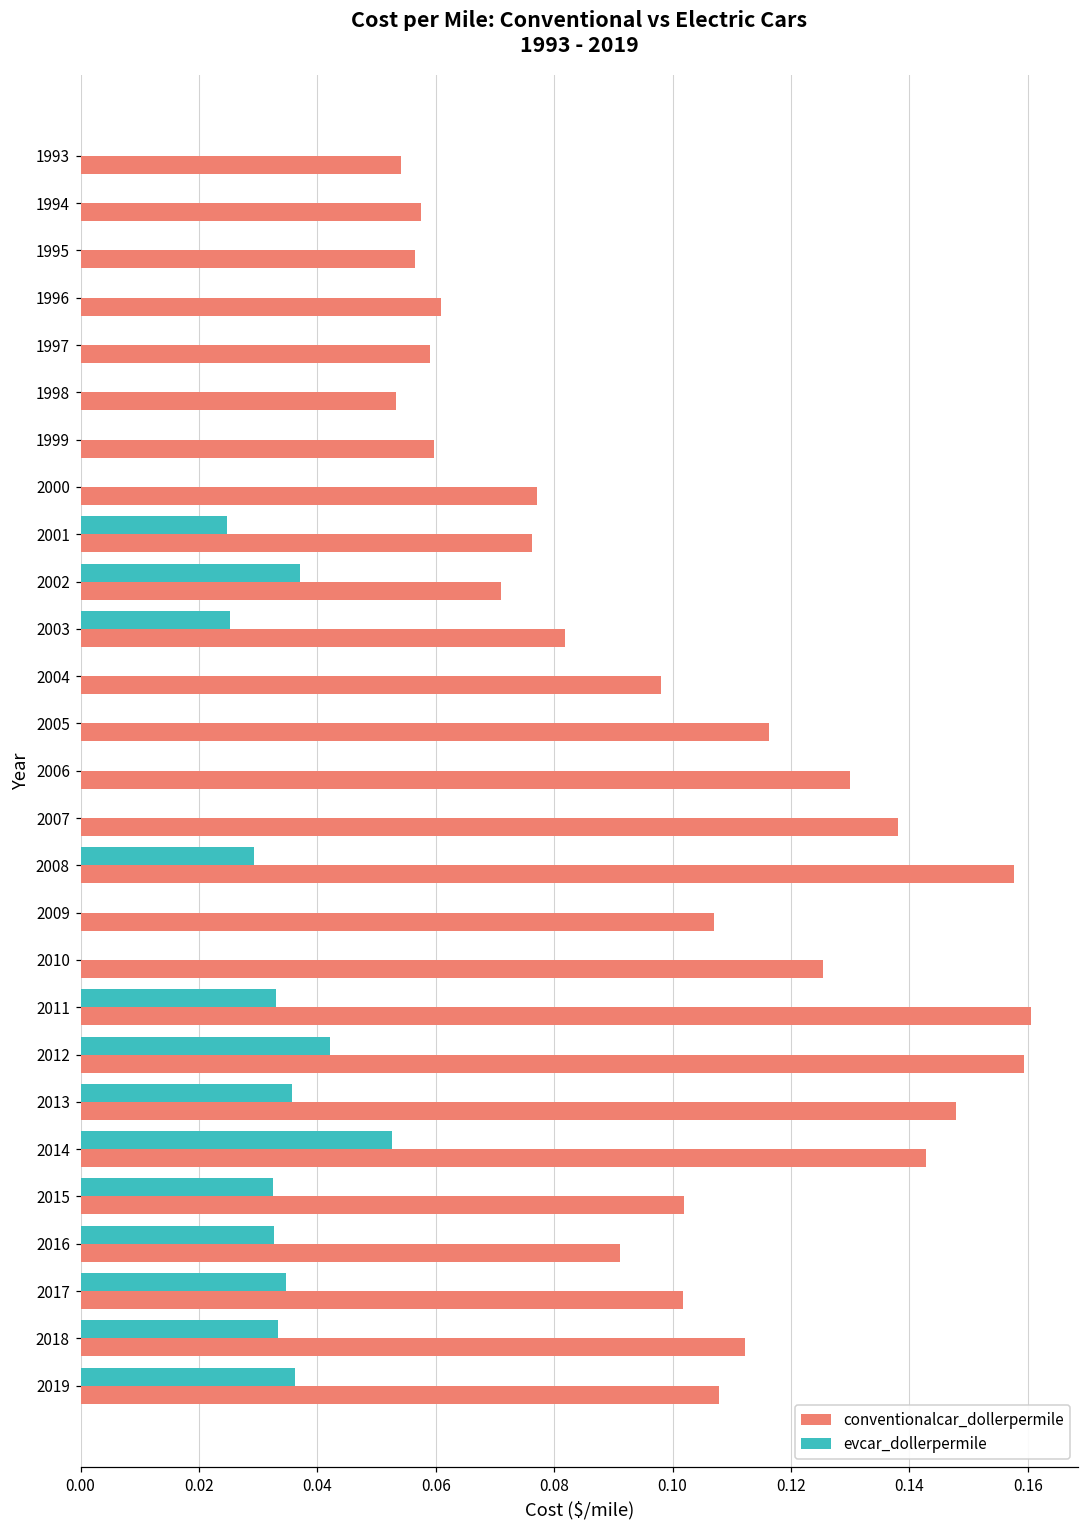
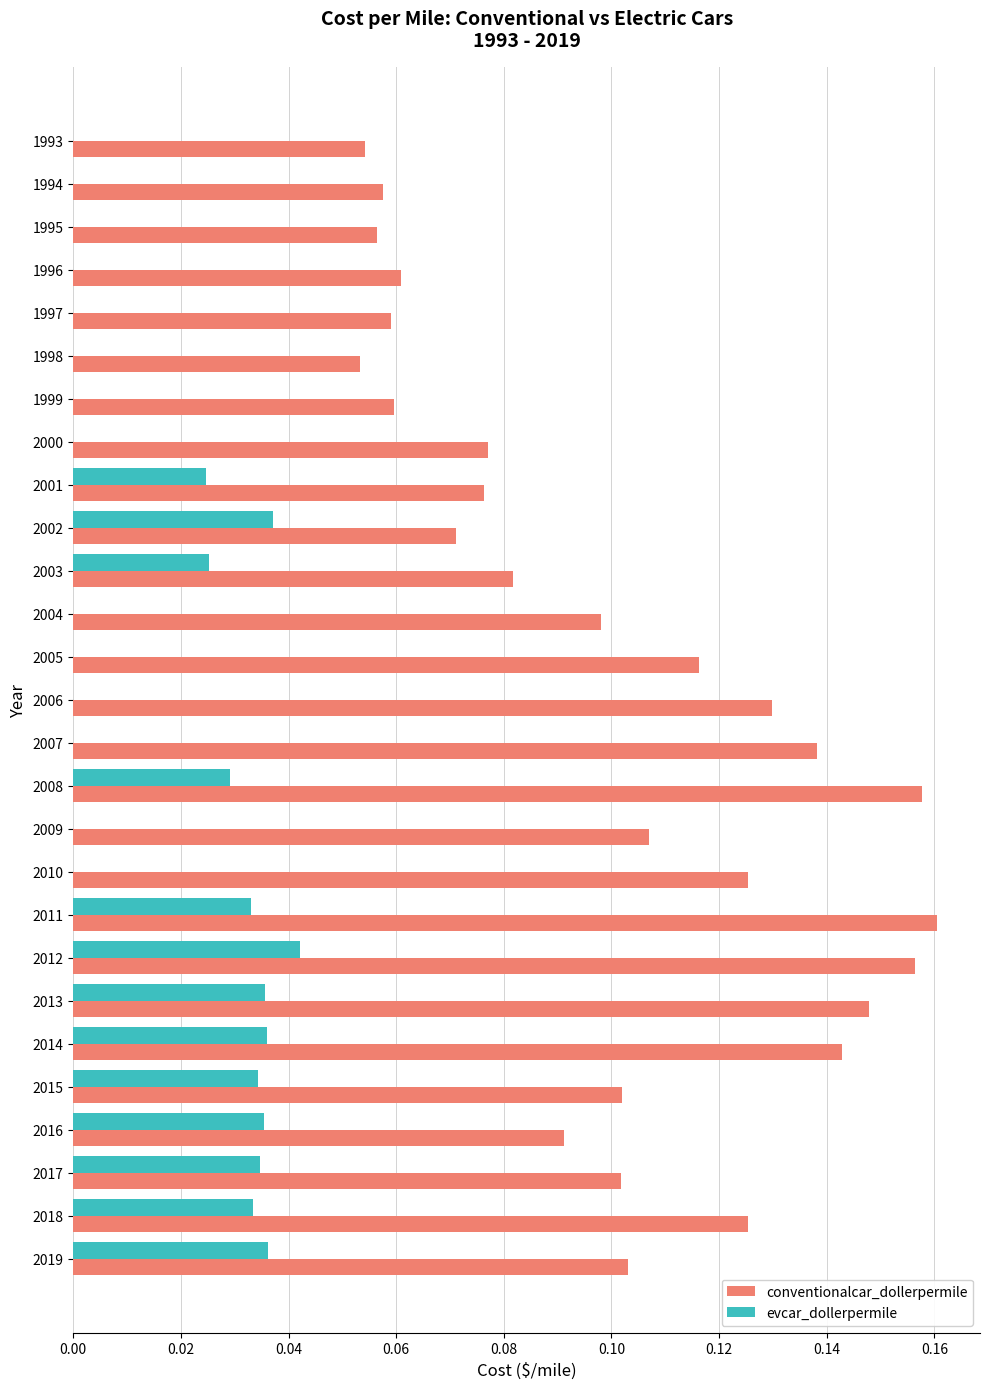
conventionalcar_dollerpermile, 2012: 0.159 -> 0.156
evcar_dollerpermile, 2014: 0.053 -> 0.036
evcar_dollerpermile, 2015: 0.033 -> 0.034
evcar_dollerpermile, 2016: 0.033 -> 0.036
conventionalcar_dollerpermile, 2018: 0.112 -> 0.125
conventionalcar_dollerpermile, 2019: 0.108 -> 0.103
